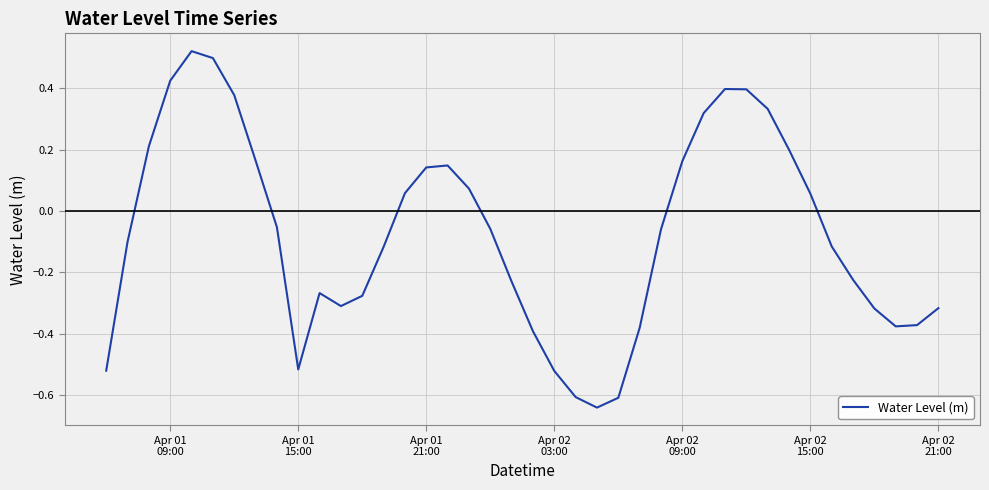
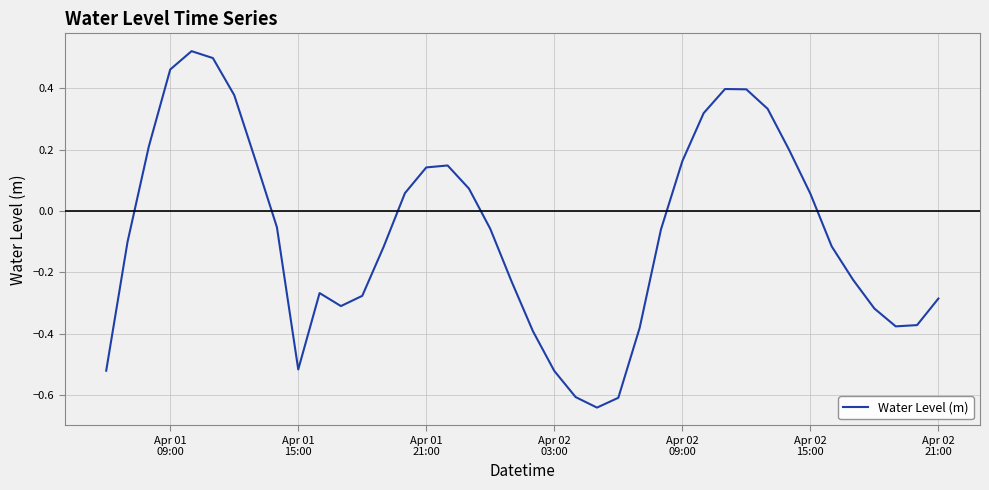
Apr 01 09:00: 0.42 -> 0.46
Apr 02 21:00: -0.32 -> -0.29
